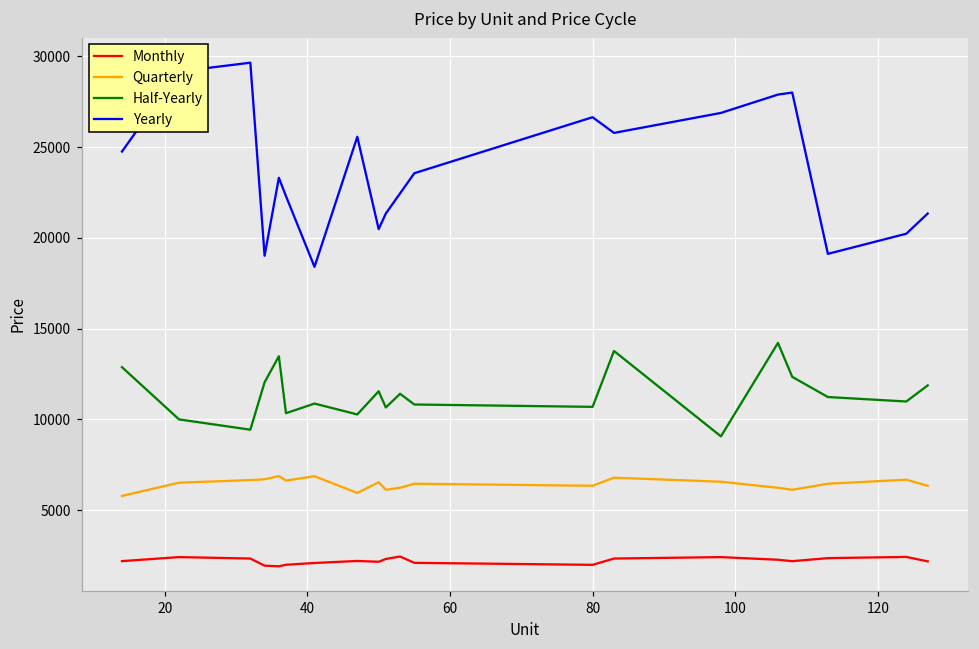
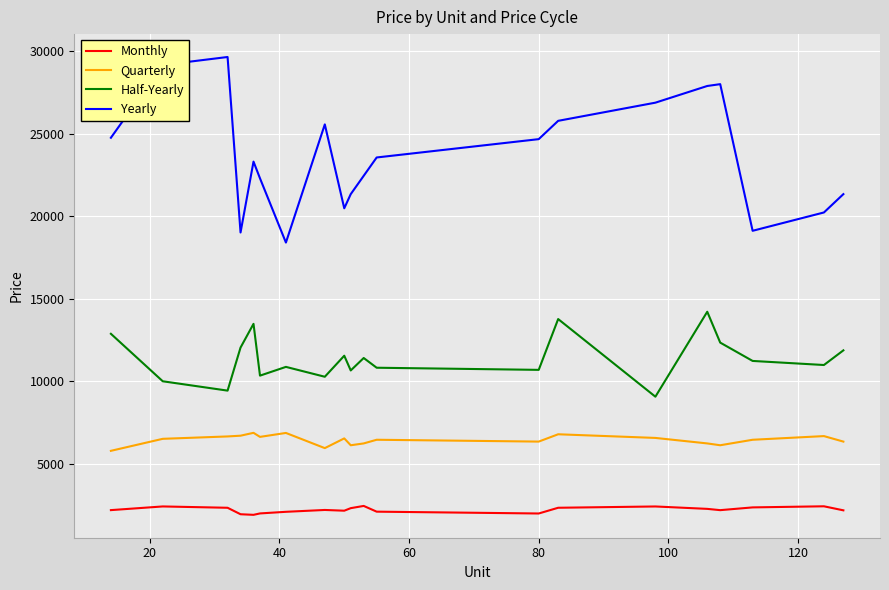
Yearly, 80: 26700 -> 24700
